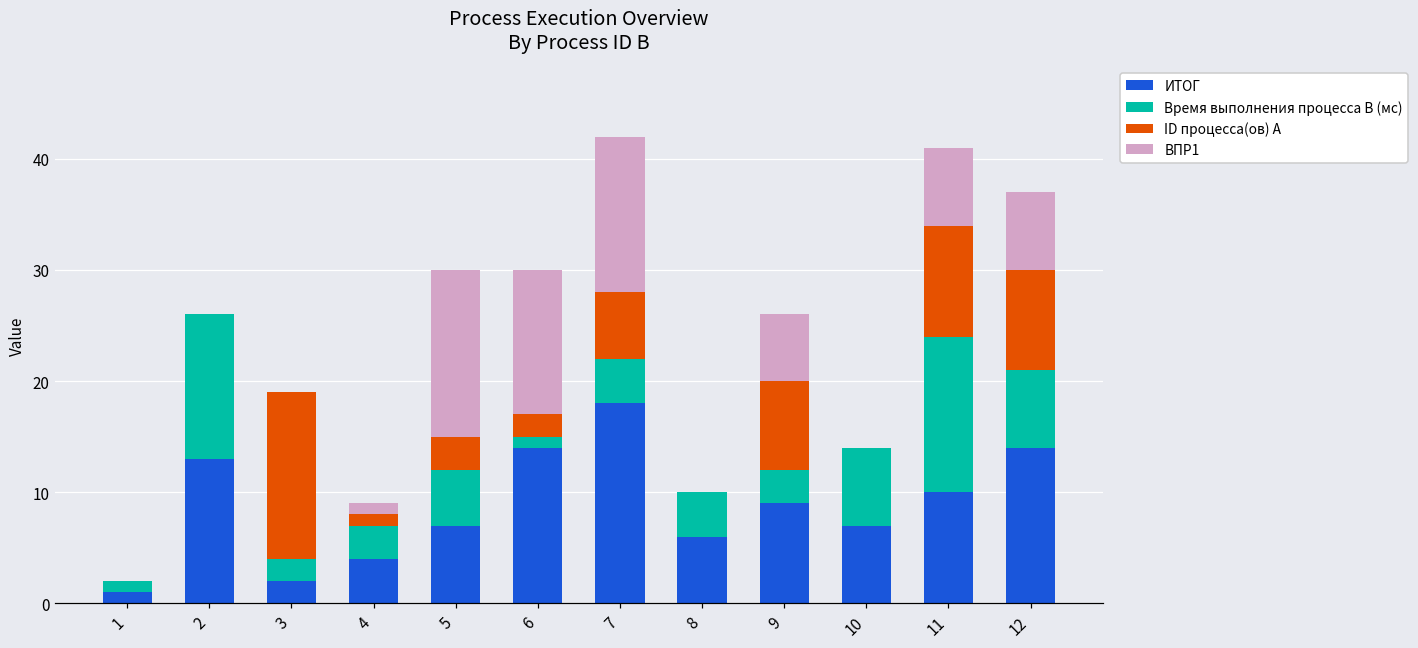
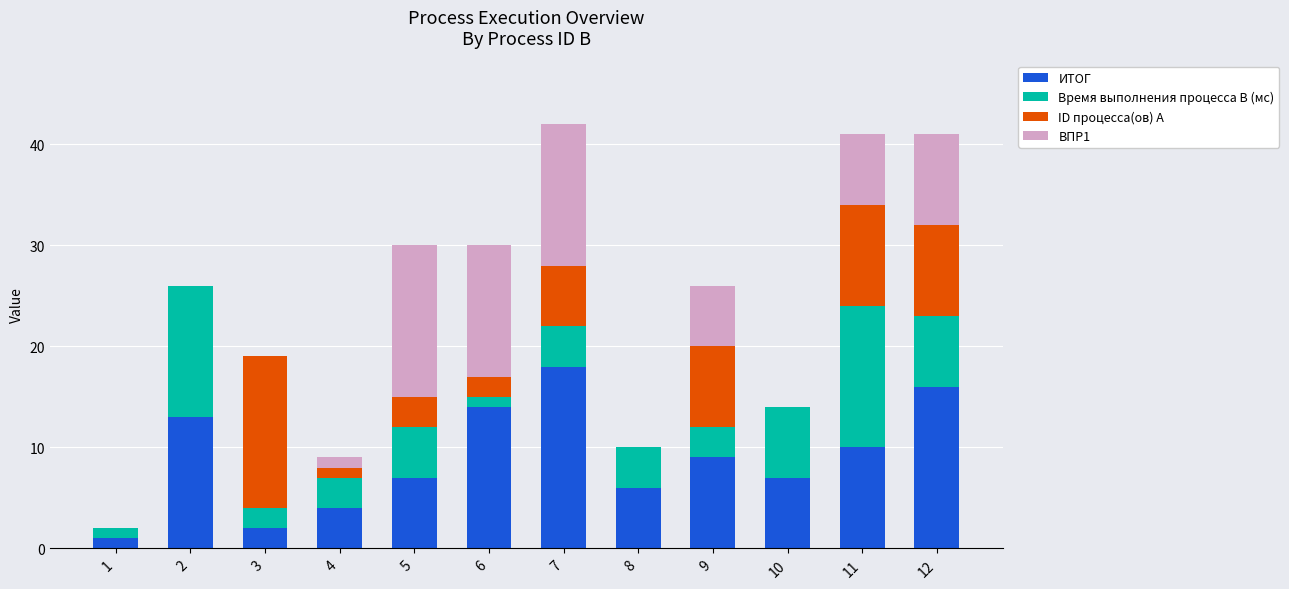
ИТОГ, 12: 14 -> 16
ВПР1, 12: 7 -> 9
